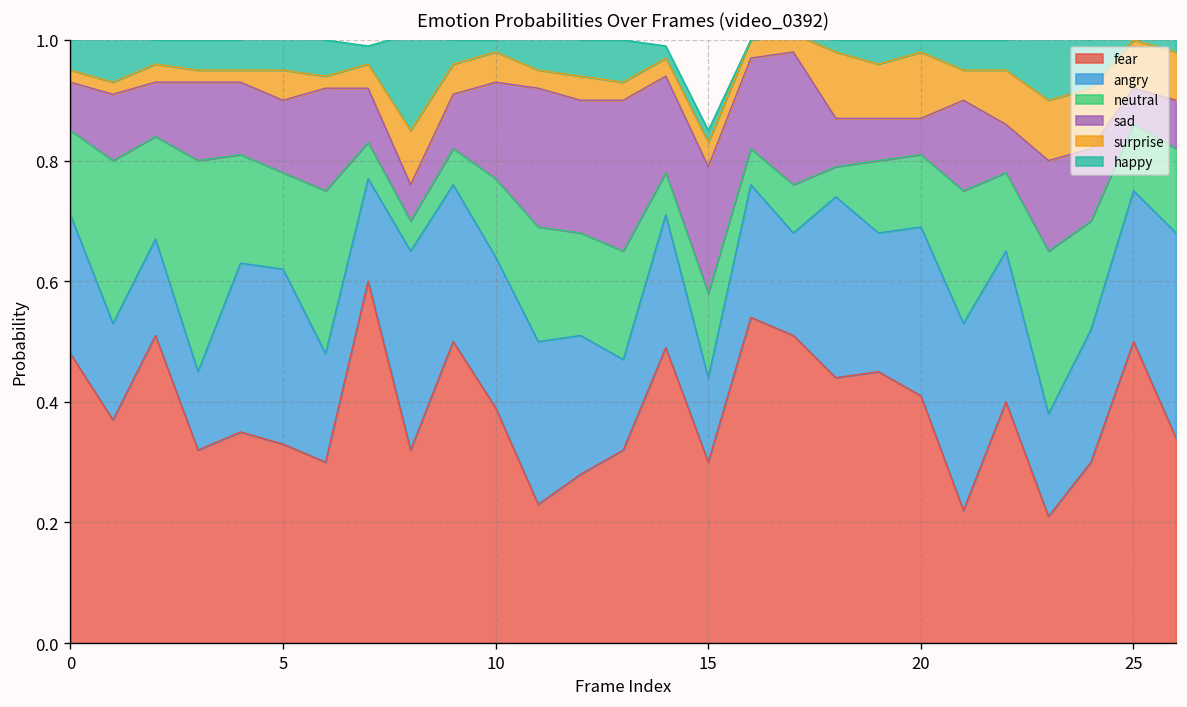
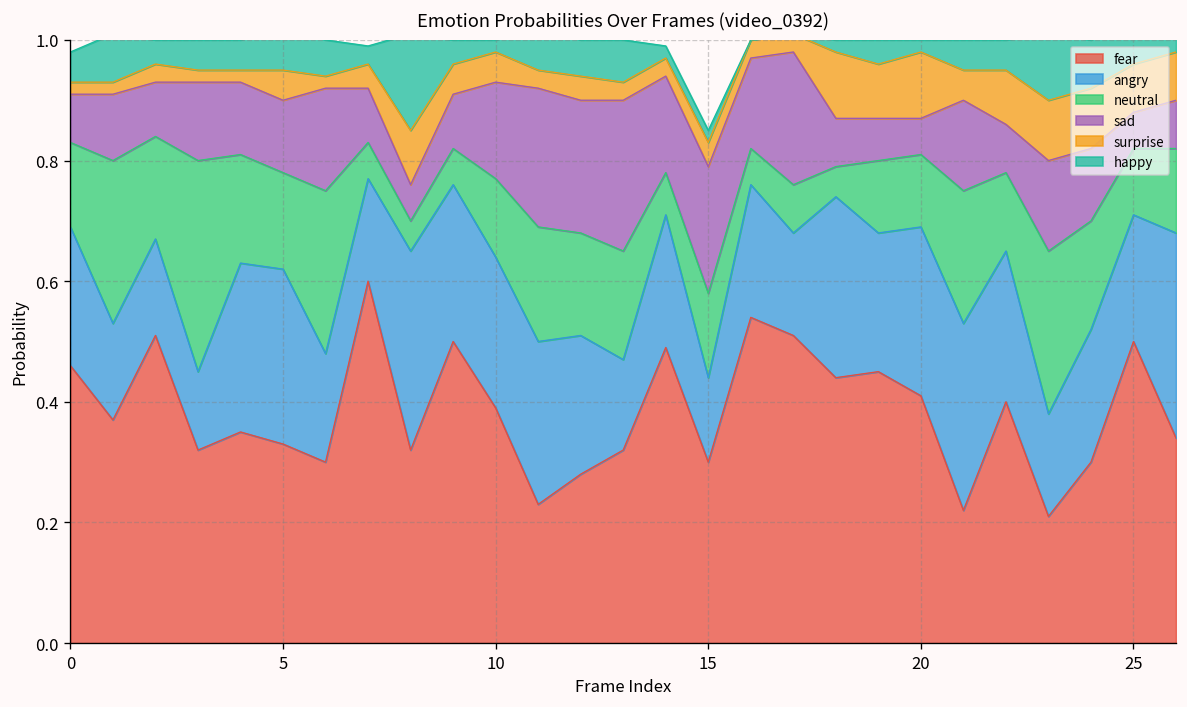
fear, 0: 0.48 -> 0.46
angry, 25: 0.25 -> 0.21
